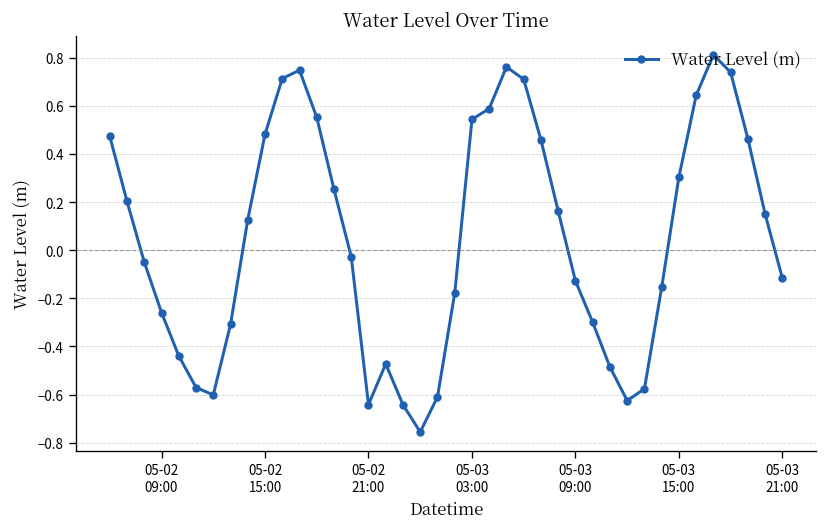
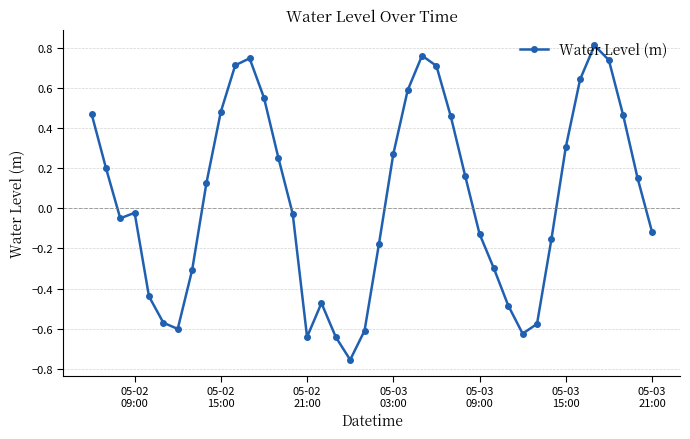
05-02 09:00: -0.26 -> -0.02
05-03 03:00: 0.54 -> 0.27
